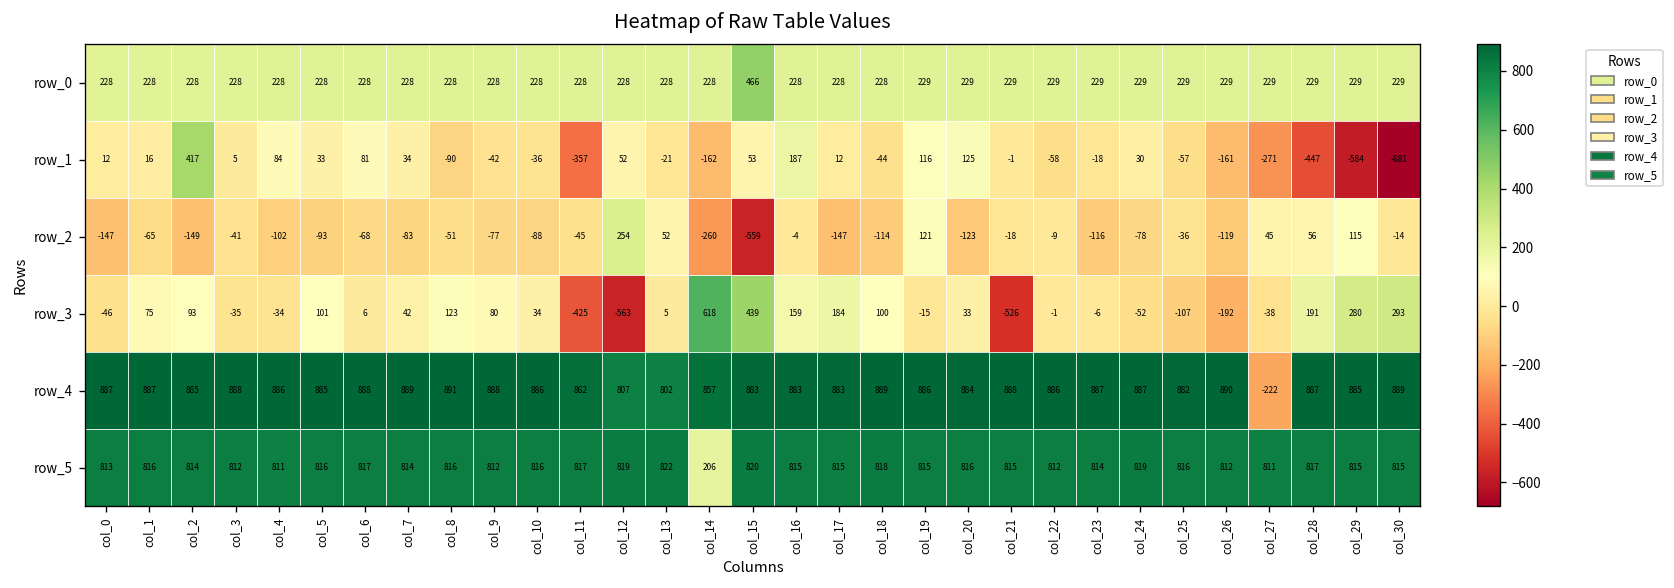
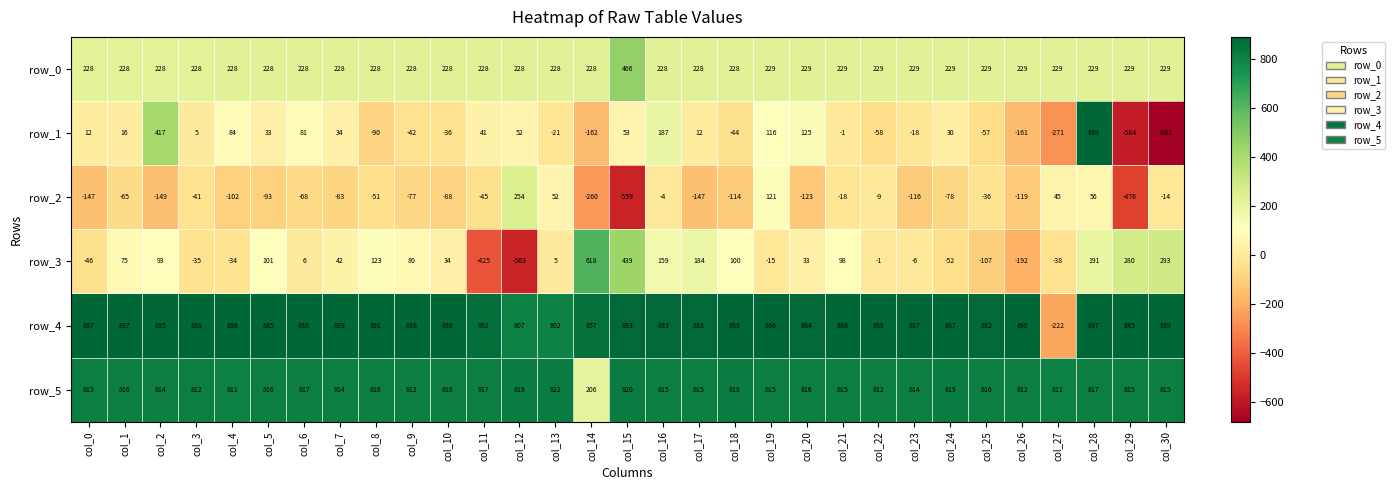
row_1, col_11: -357 -> 41
row_1, col_28: -447 -> 889
row_2, col_29: 115 -> -476
row_3, col_21: -526 -> 98
